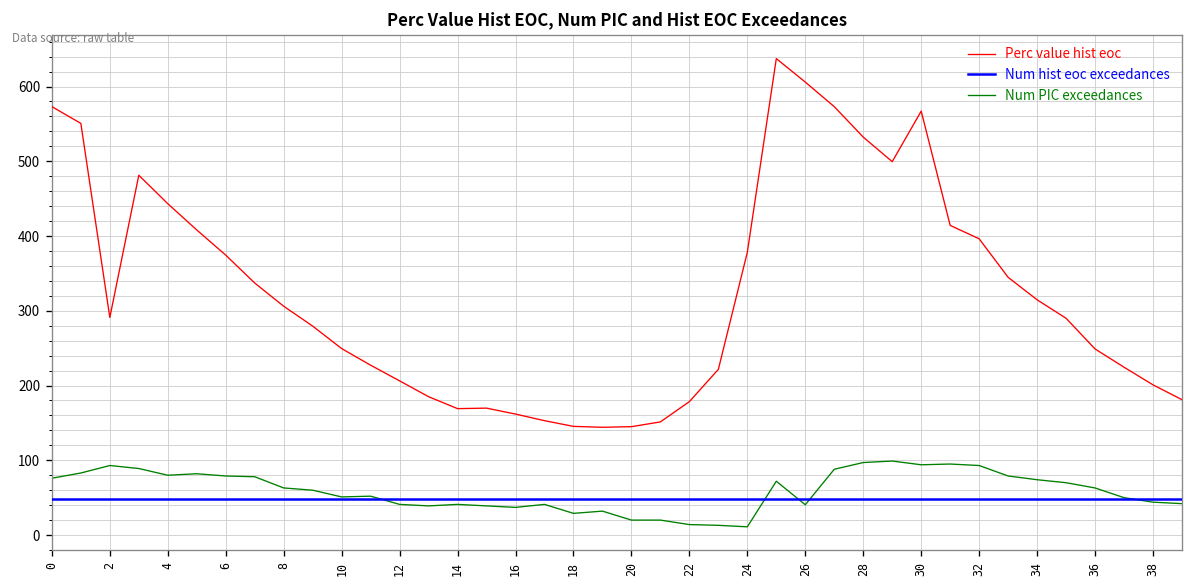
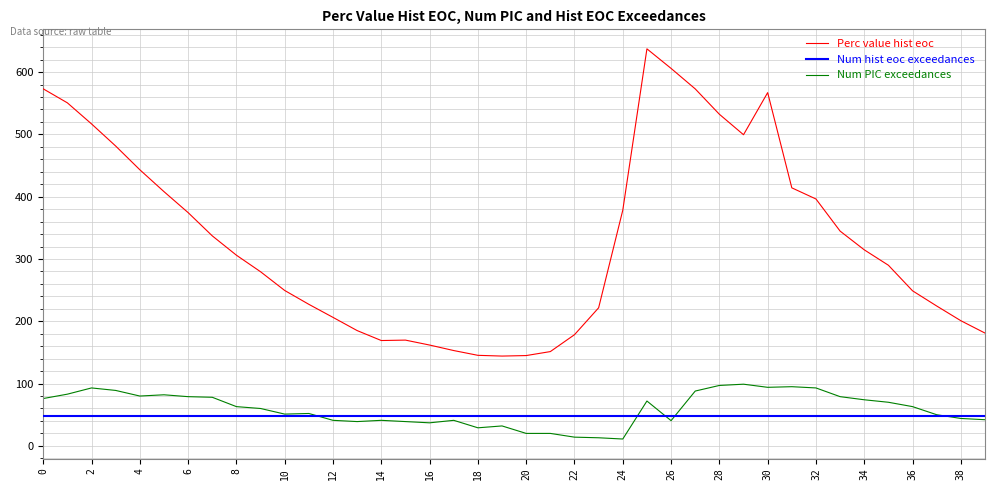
Perc value hist eoc, 2: 290 -> 520
